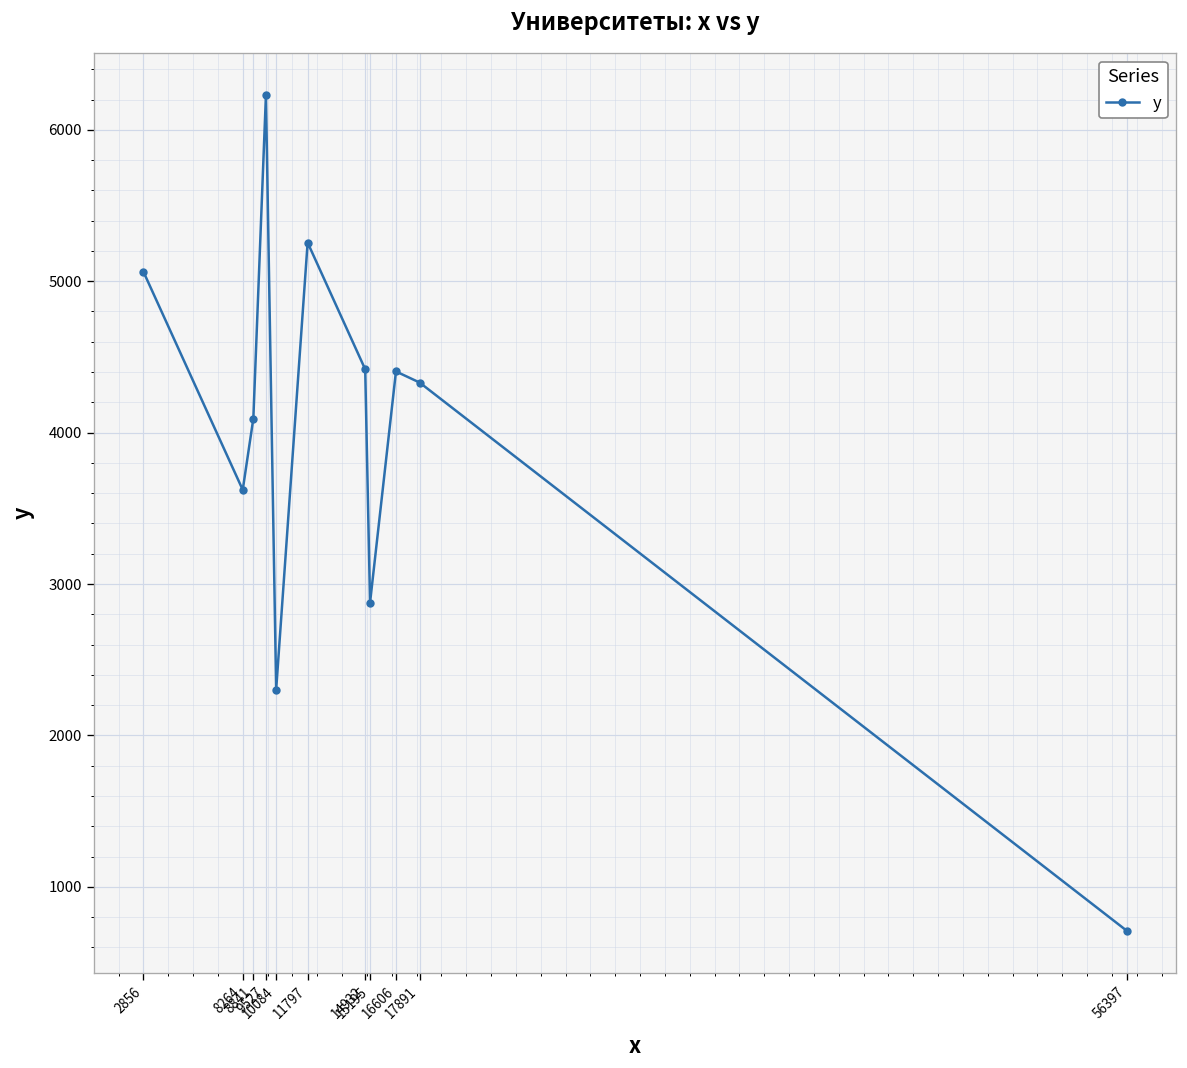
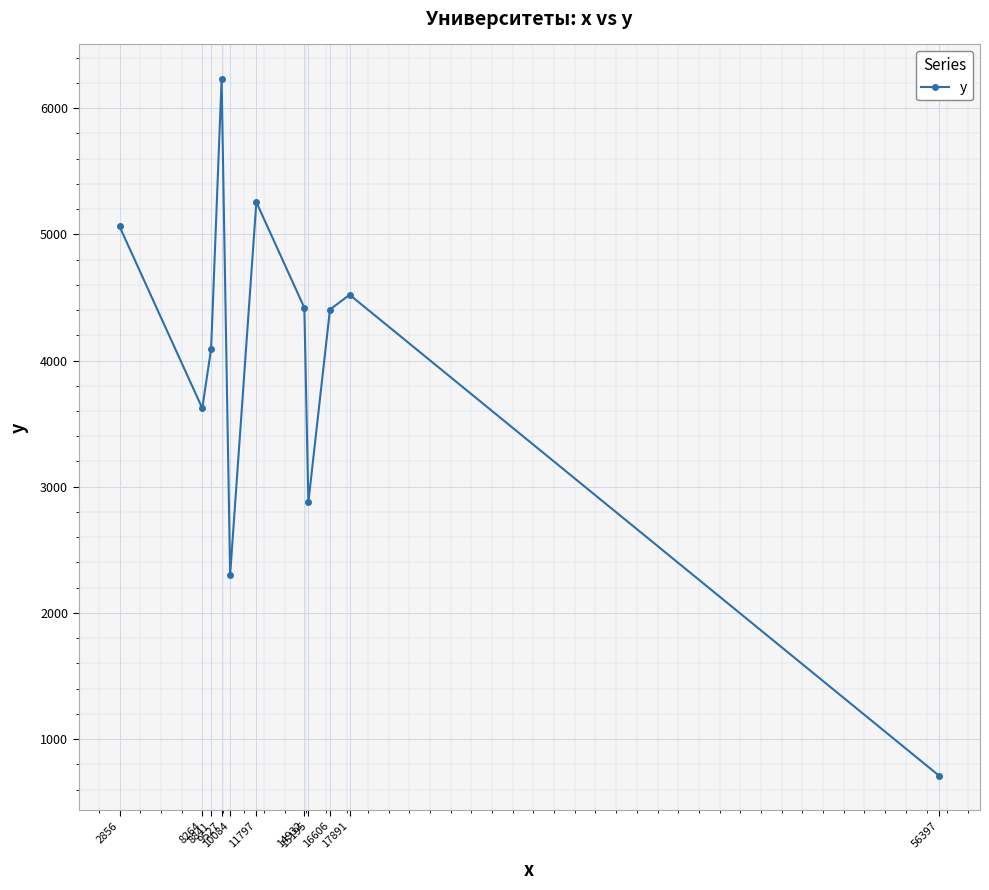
17891: 4330 -> 4520
